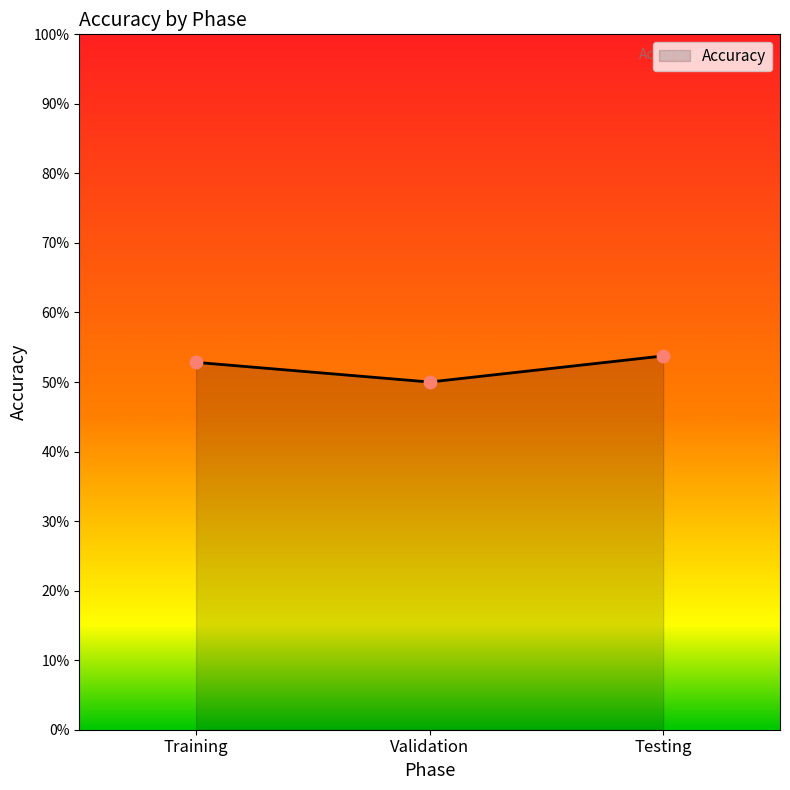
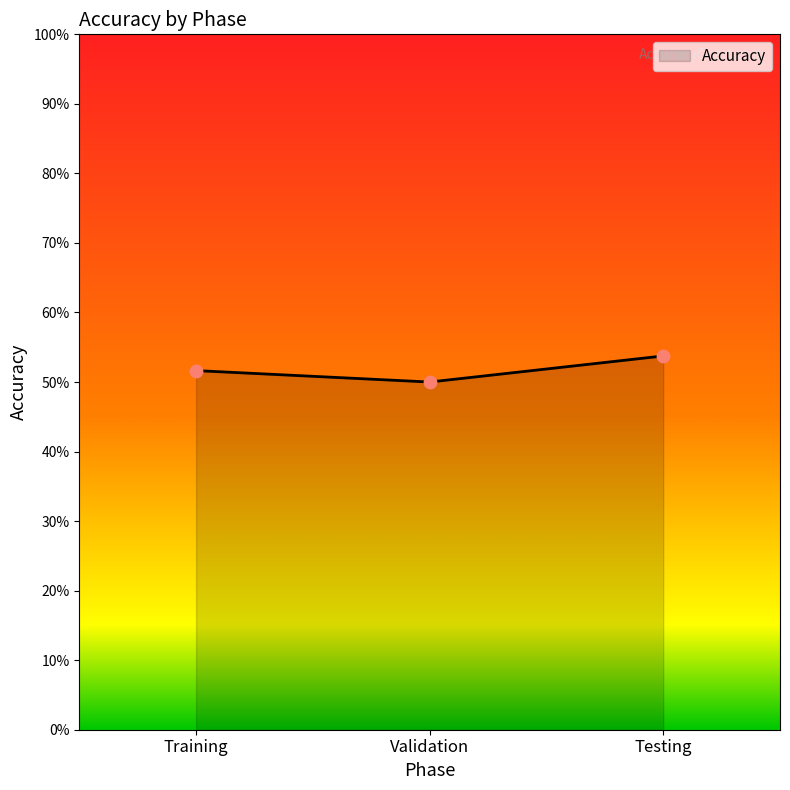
Training: 53% -> 52%
